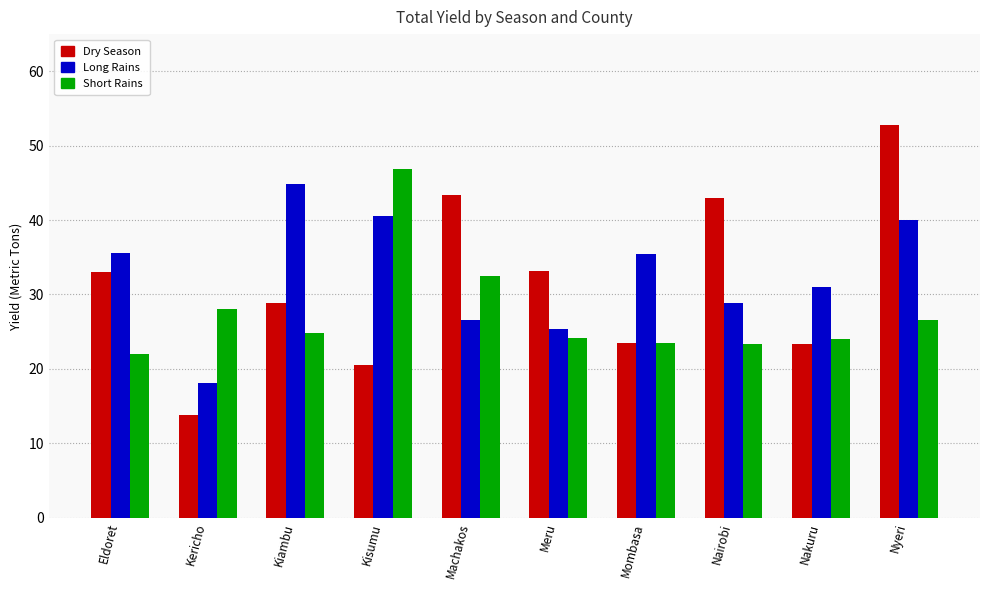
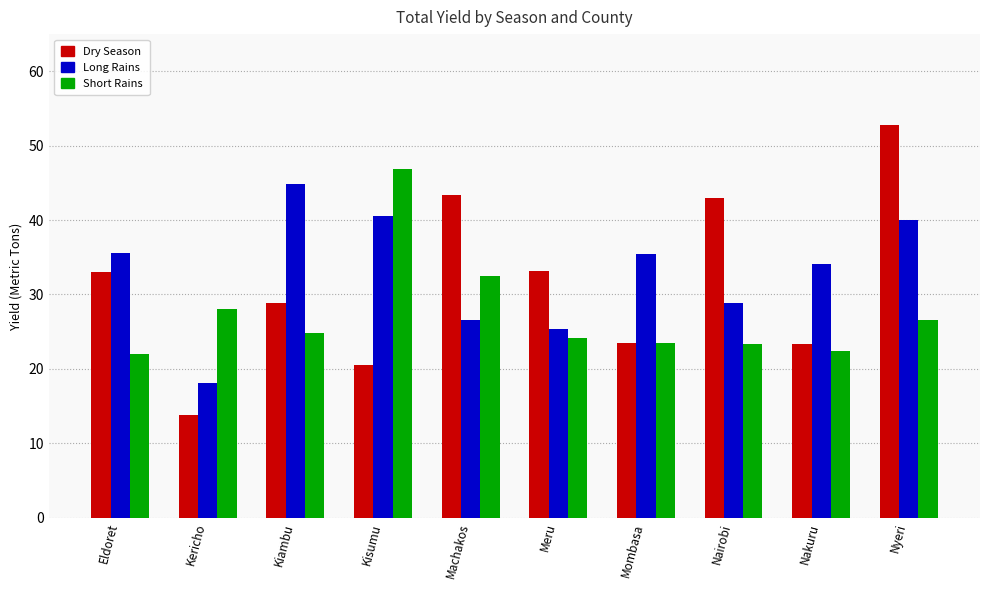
Long Rains, Nakuru: 31 -> 34
Short Rains, Nakuru: 24 -> 22
